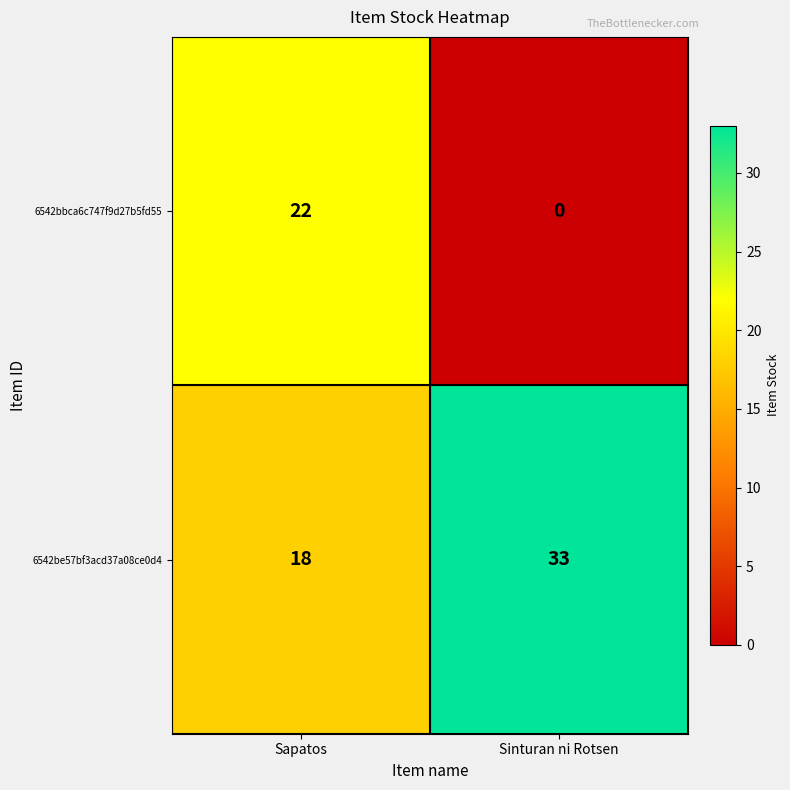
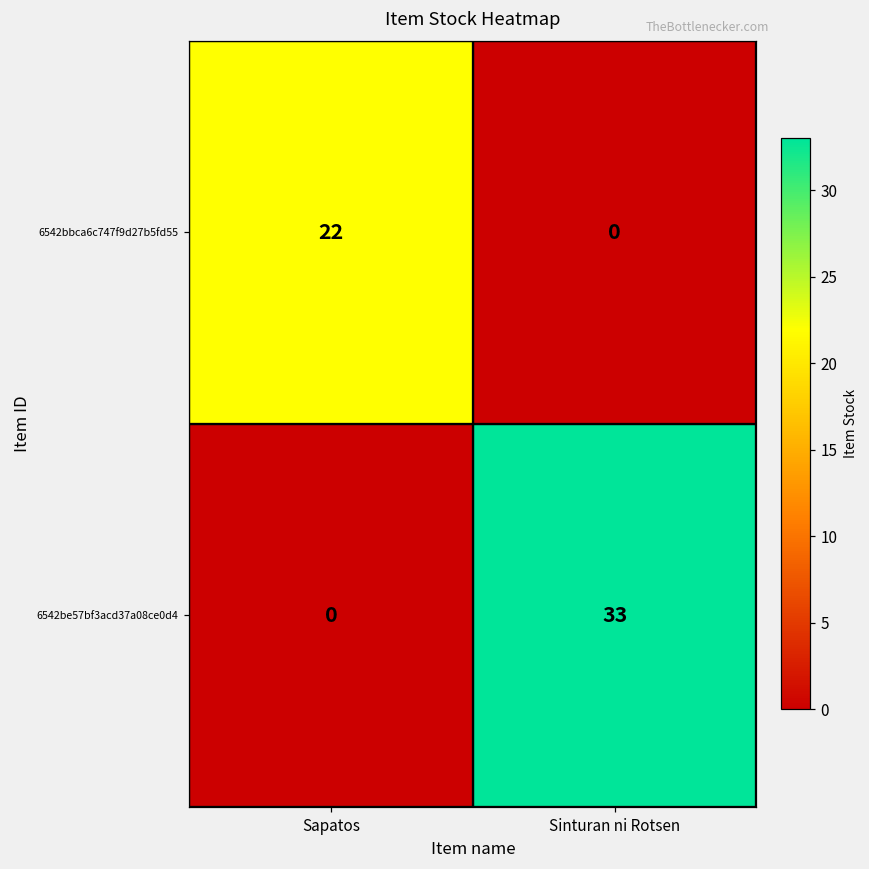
6542be57bf3acd37a08ce0d4, Sapatos: 18 -> 0
